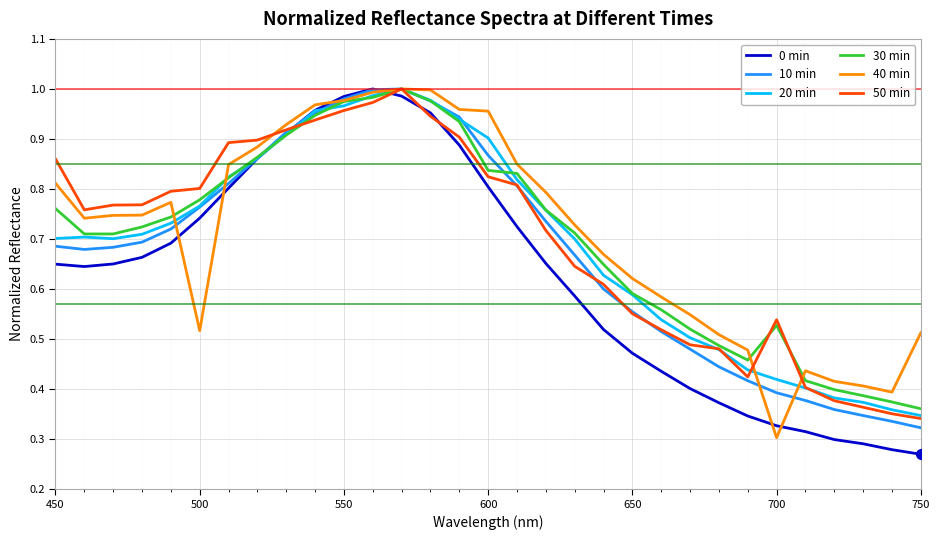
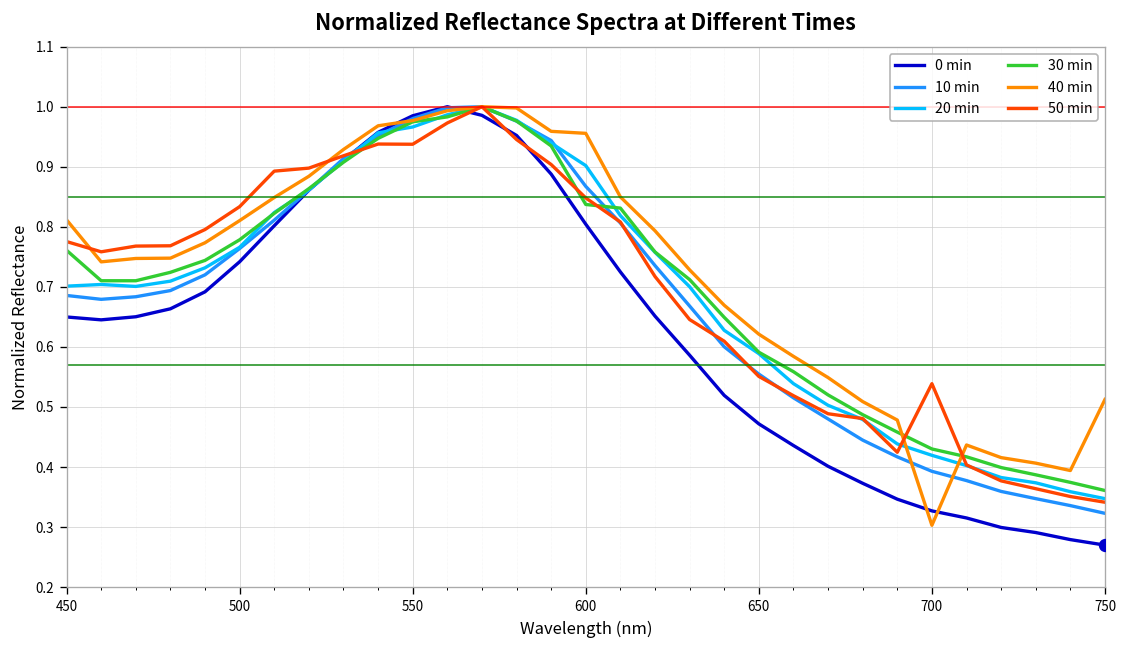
50 min, 450: 0.86 -> 0.78
40 min, 500: 0.52 -> 0.81
50 min, 500: 0.80 -> 0.83
50 min, 550: 0.96 -> 0.94
50 min, 600: 0.82 -> 0.85
30 min, 700: 0.53 -> 0.43
